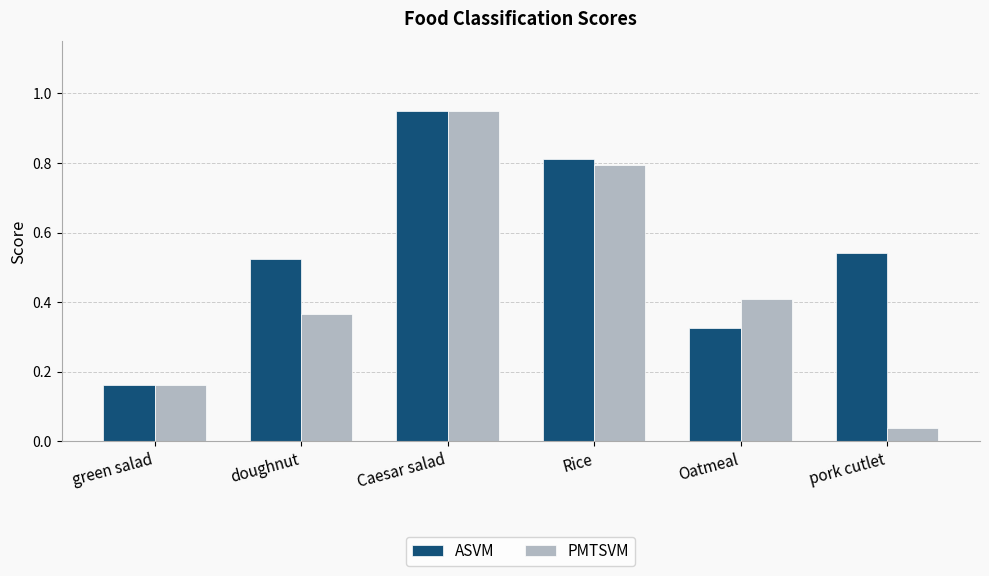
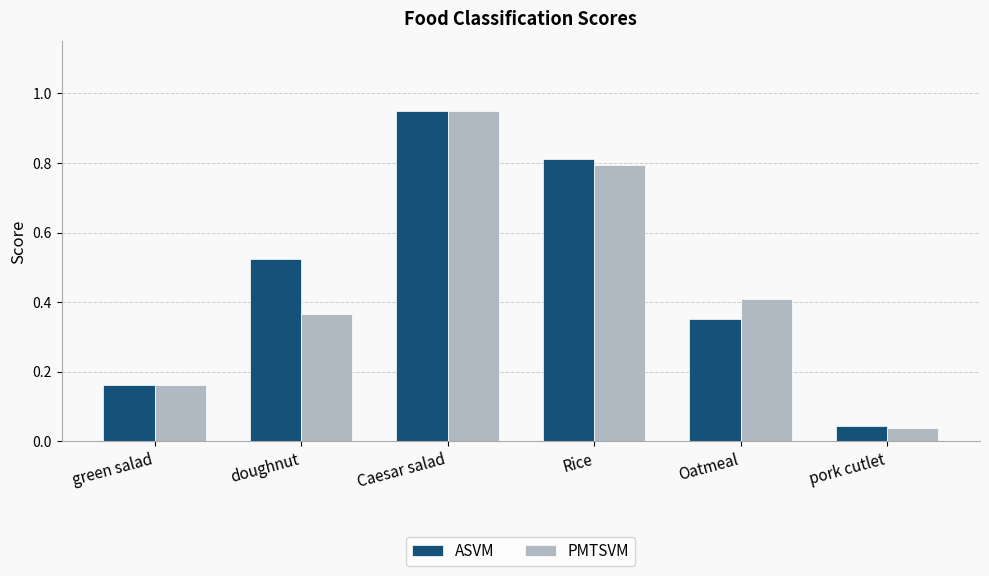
ASVM, Oatmeal: 0.33 -> 0.35
ASVM, pork cutlet: 0.54 -> 0.04
